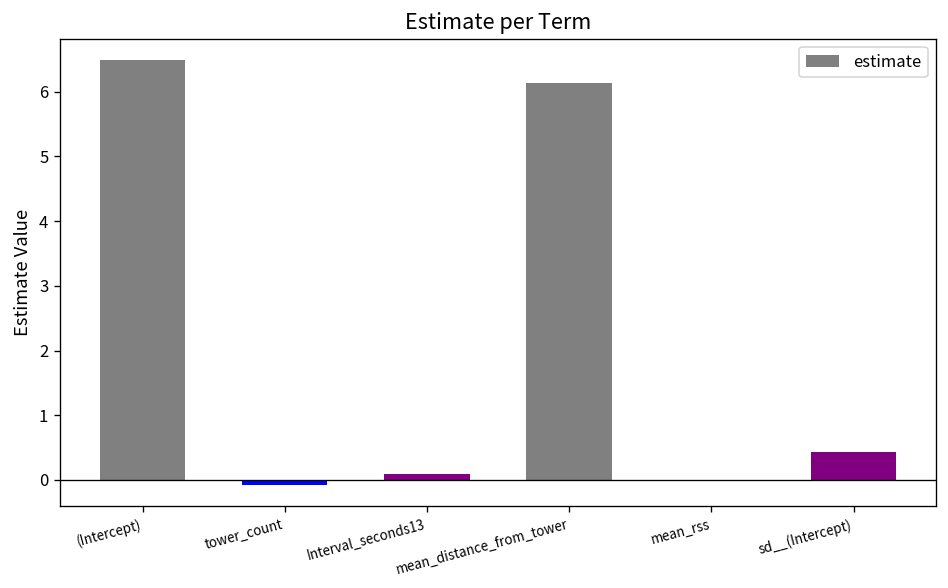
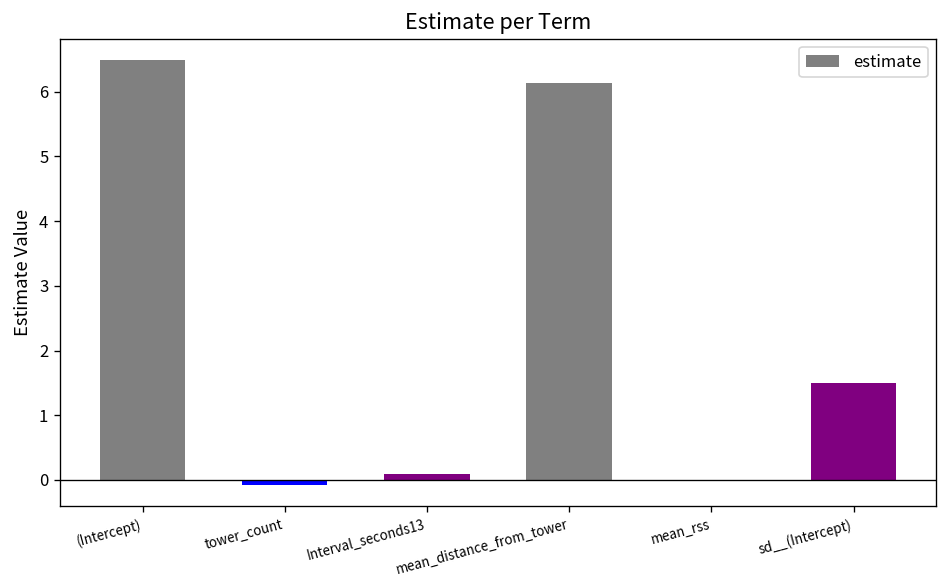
sd__(Intercept): 0.4 -> 1.5
